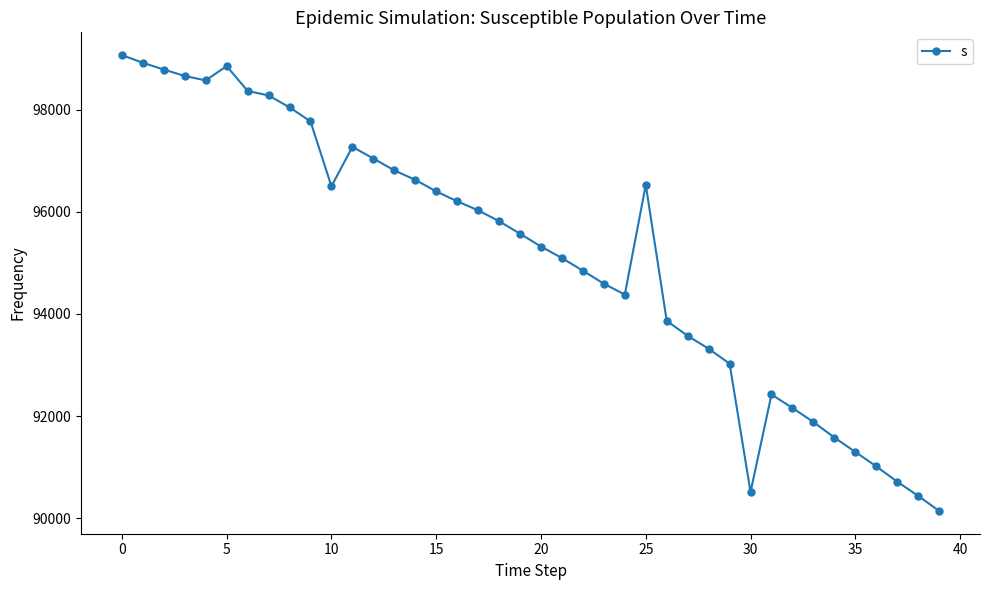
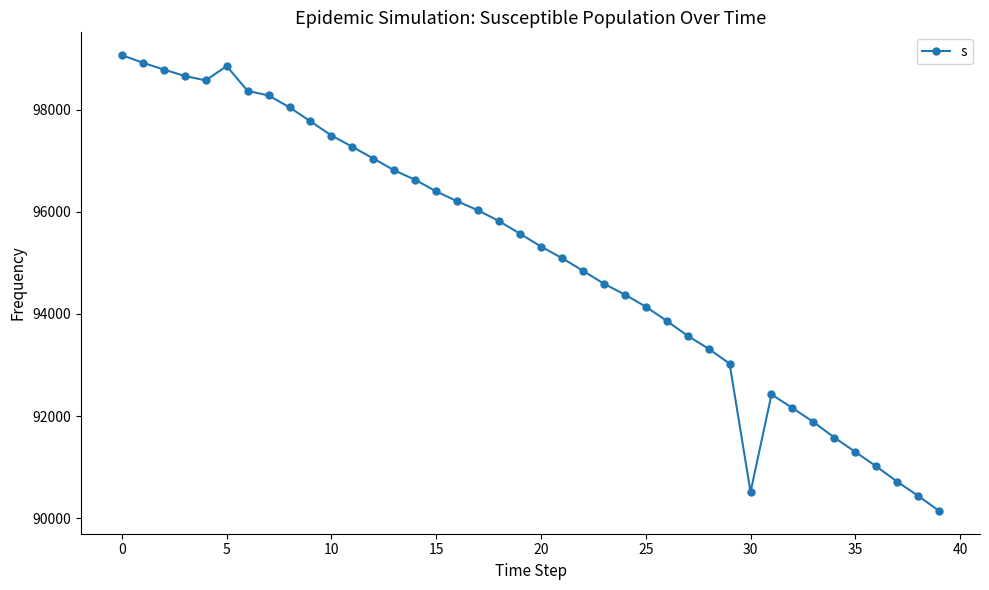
10: 96500 -> 97500
25: 96500 -> 94100
